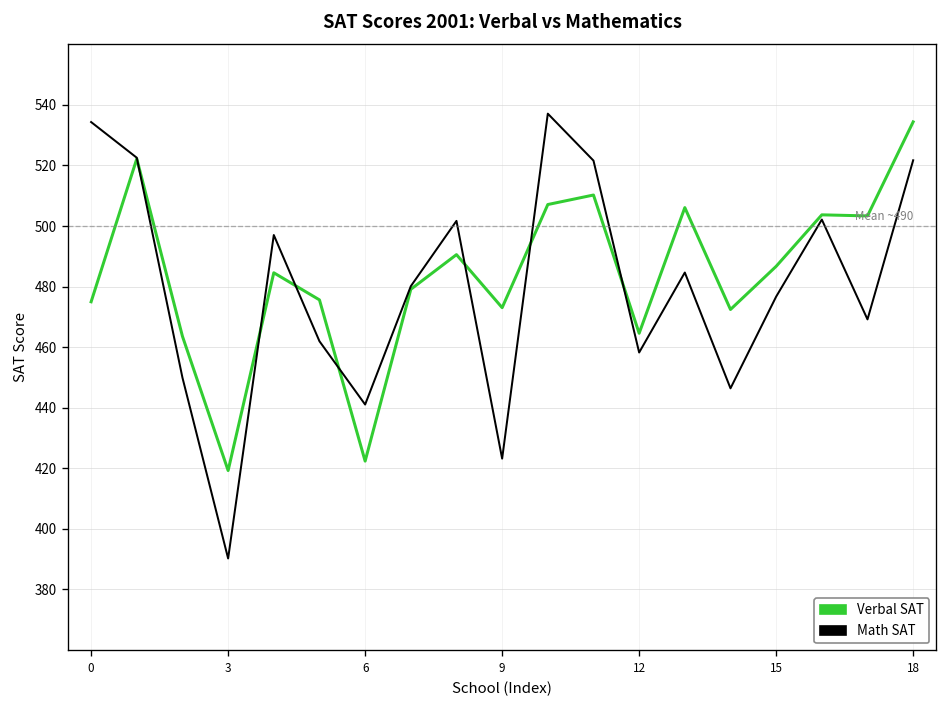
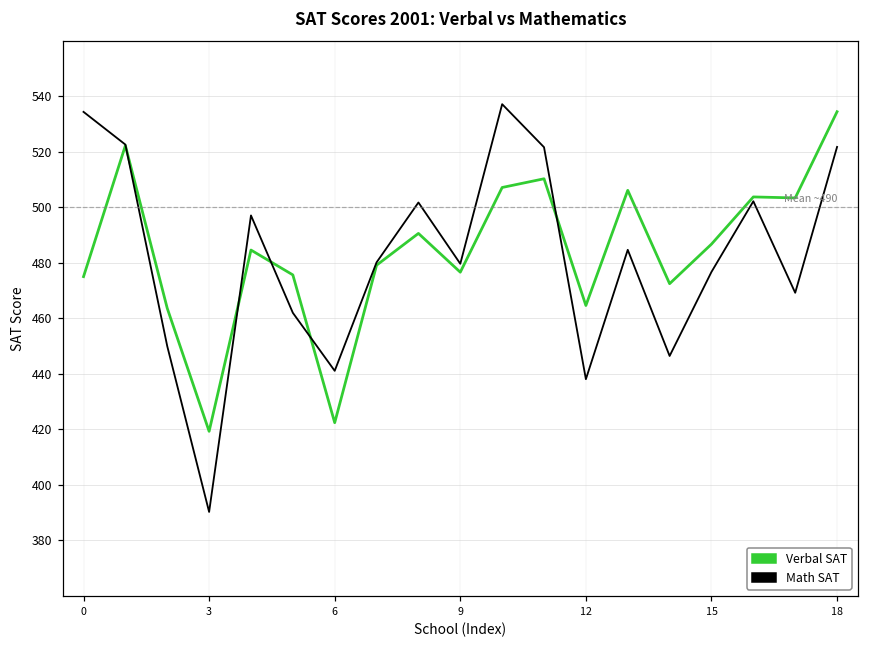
Verbal SAT, 9: 473 -> 477
Math SAT, 9: 423 -> 480
Math SAT, 12: 458 -> 438
